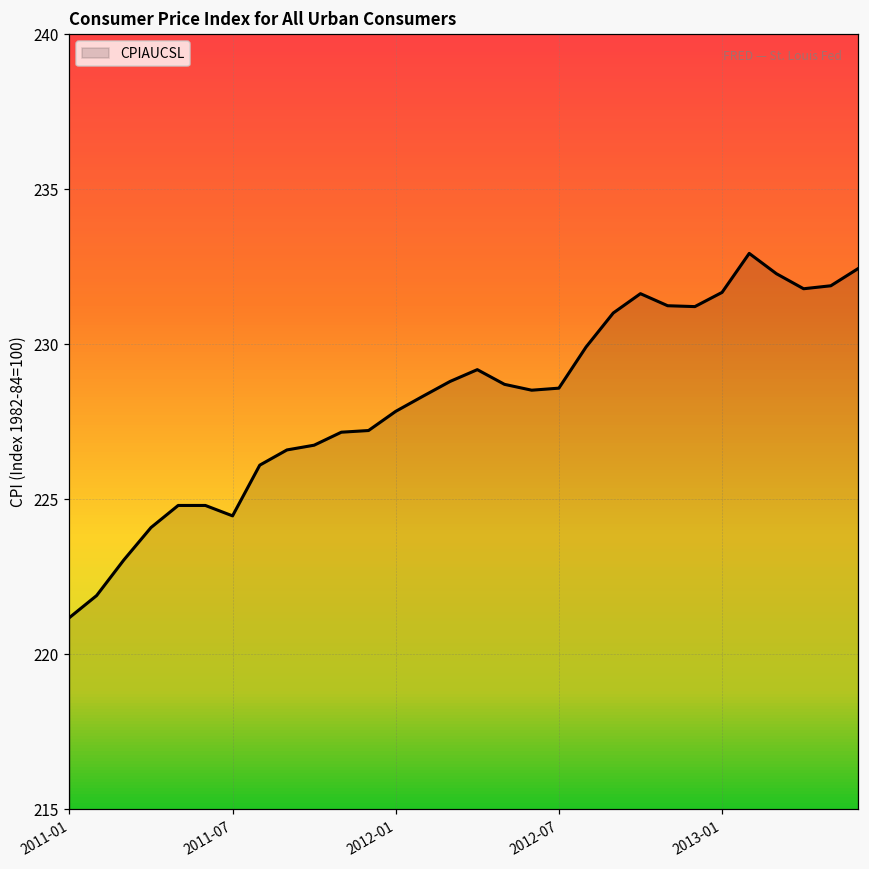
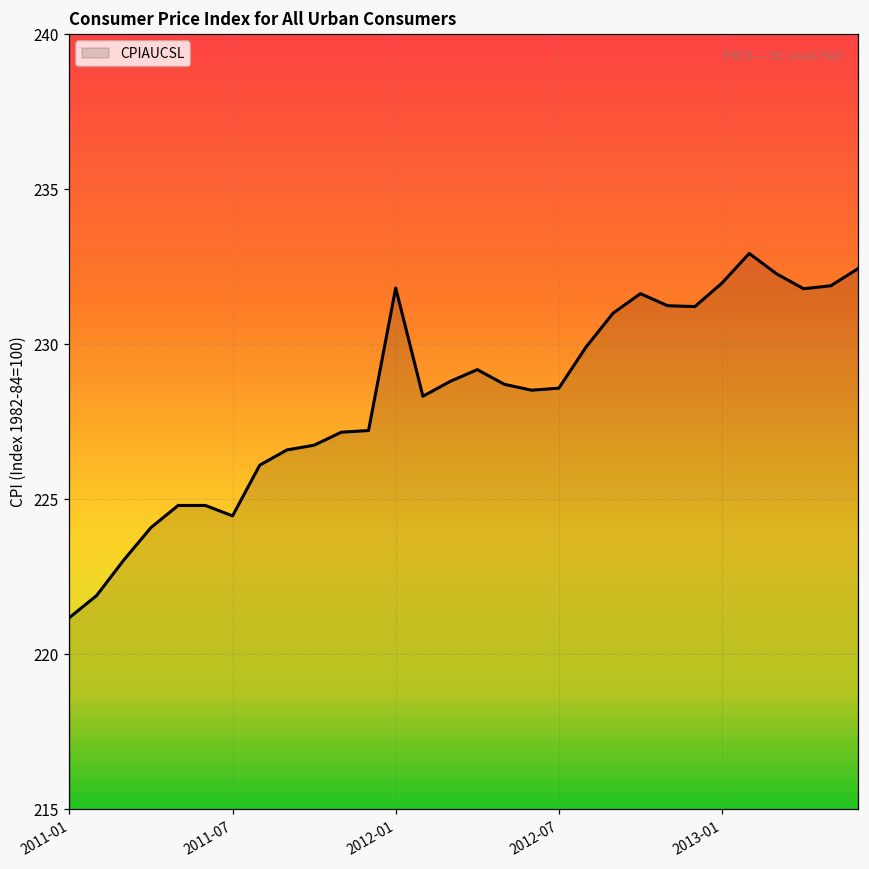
2012-01: 227.8 -> 231.8
2013-01: 231.7 -> 232.0
